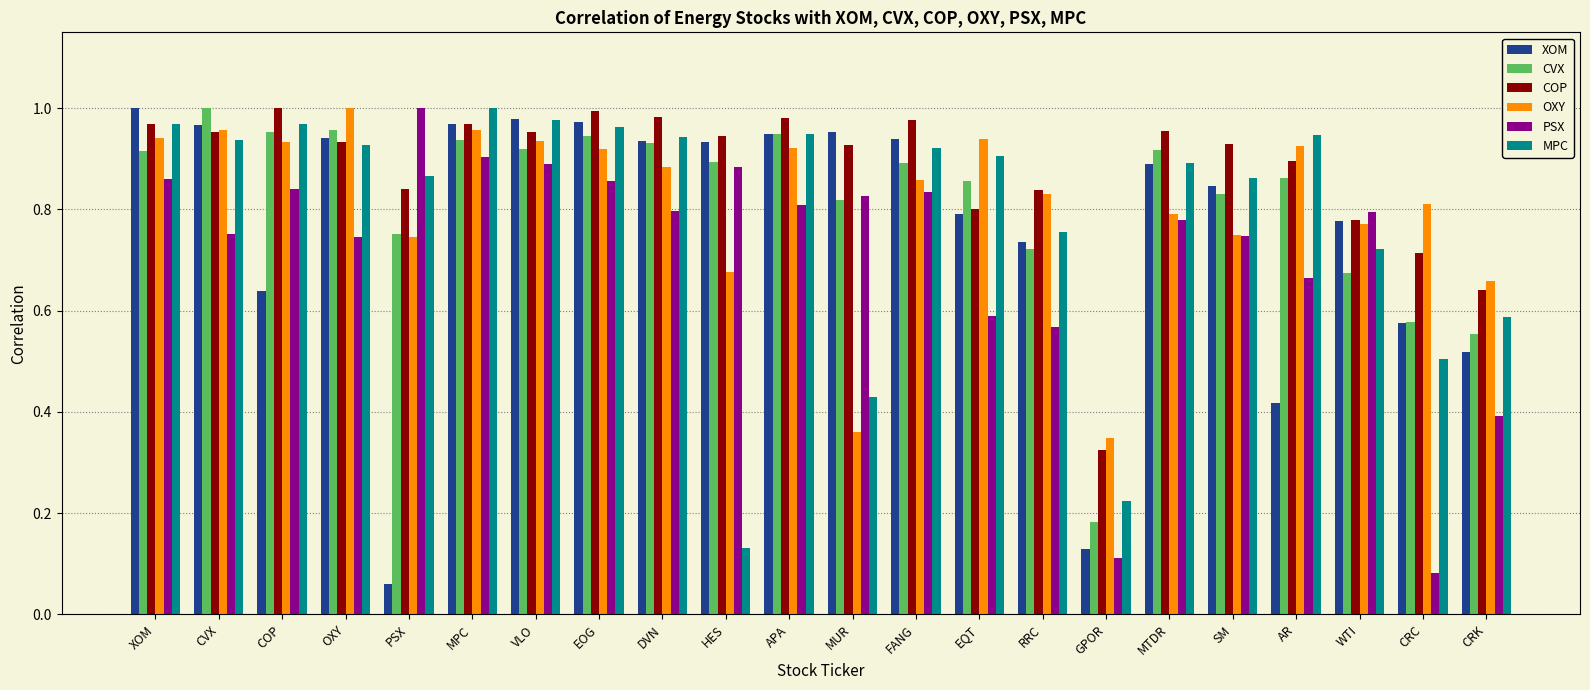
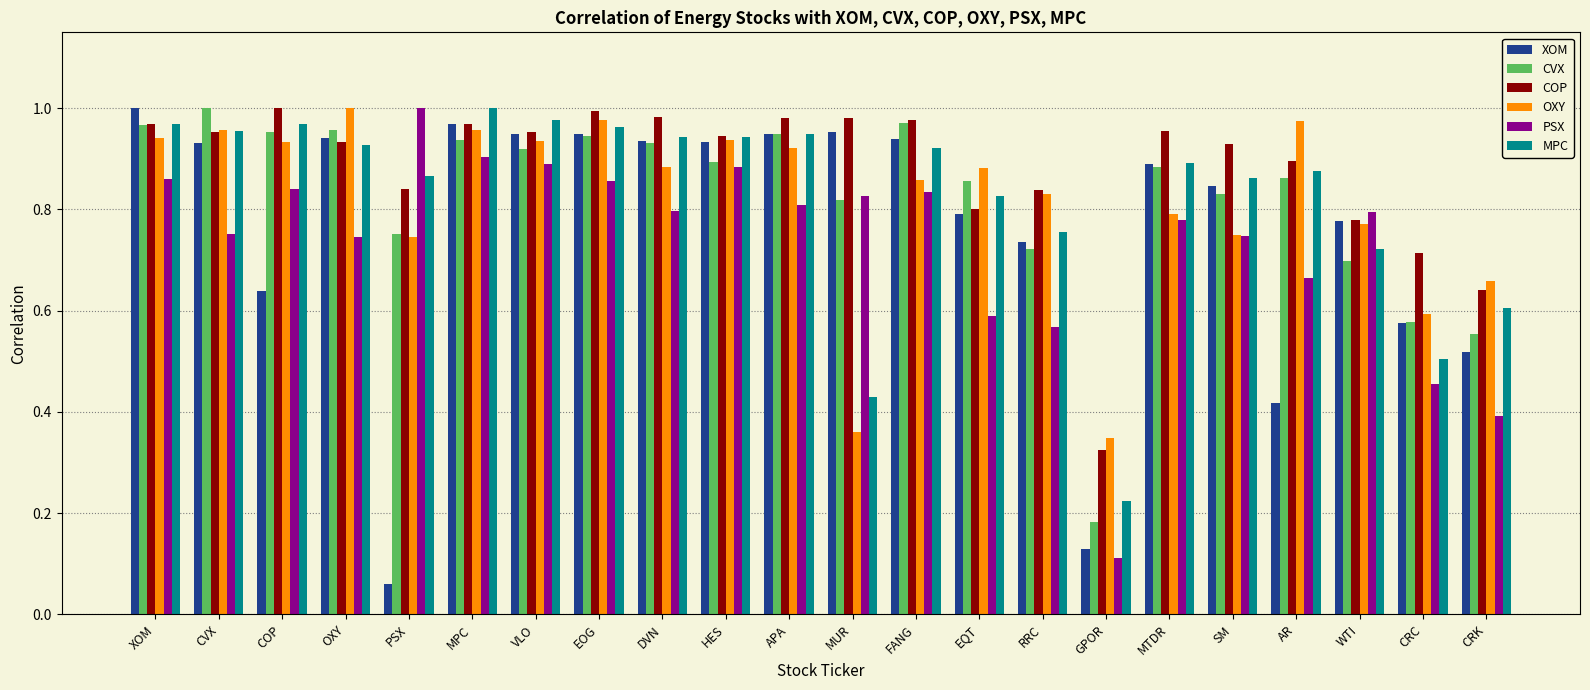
CVX, XOM: 0.92 -> 0.97
XOM, CVX: 0.97 -> 0.93
MPC, CVX: 0.94 -> 0.95
XOM, VLO: 0.98 -> 0.95
XOM, EOG: 0.97 -> 0.95
OXY, EOG: 0.92 -> 0.98
OXY, HES: 0.68 -> 0.94
MPC, HES: 0.13 -> 0.94
COP, MUR: 0.93 -> 0.98
CVX, FANG: 0.89 -> 0.97
OXY, EQT: 0.94 -> 0.88
MPC, EQT: 0.91 -> 0.83
CVX, MTDR: 0.92 -> 0.88
OXY, AR: 0.93 -> 0.97
MPC, AR: 0.95 -> 0.88
CVX, WTI: 0.67 -> 0.70
OXY, CRC: 0.81 -> 0.59
PSX, CRC: 0.08 -> 0.46
MPC, CRK: 0.59 -> 0.61
